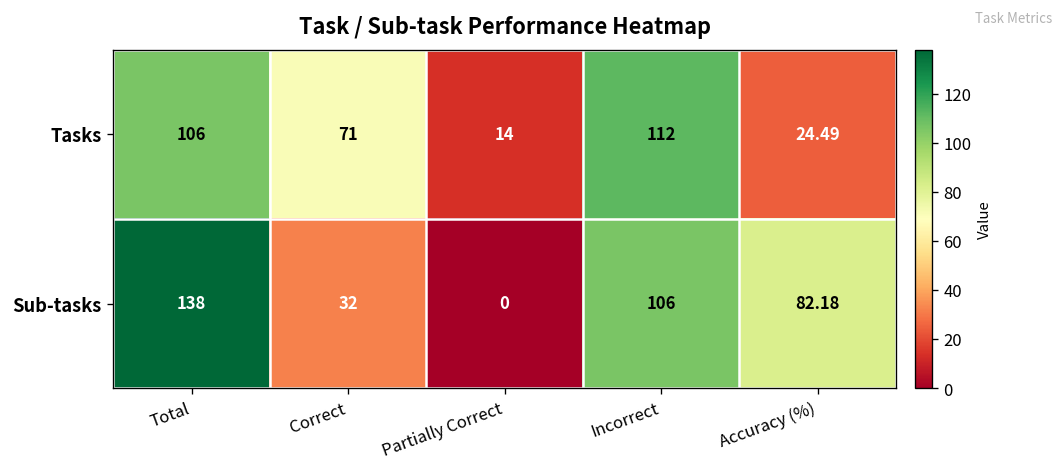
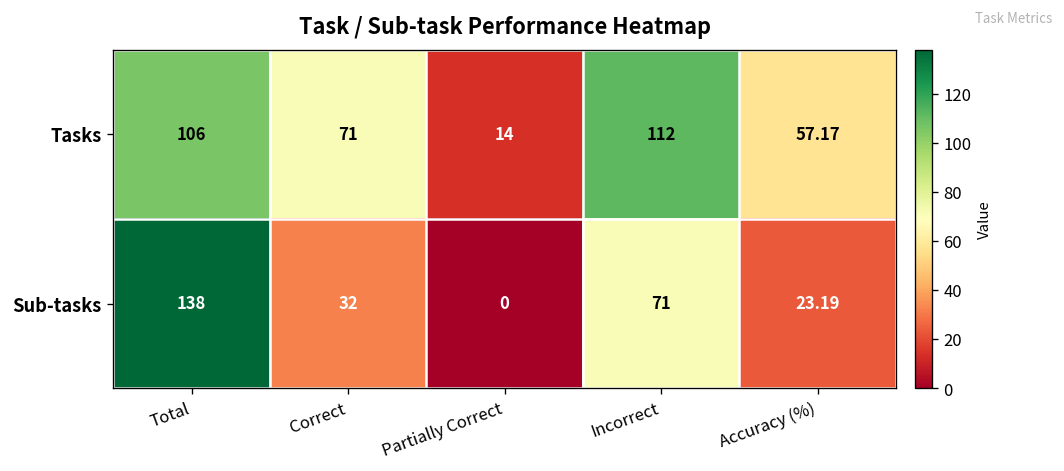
Tasks, Accuracy (%): 24.49 -> 57.17
Sub-tasks, Incorrect: 106 -> 71
Sub-tasks, Accuracy (%): 82.18 -> 23.19
